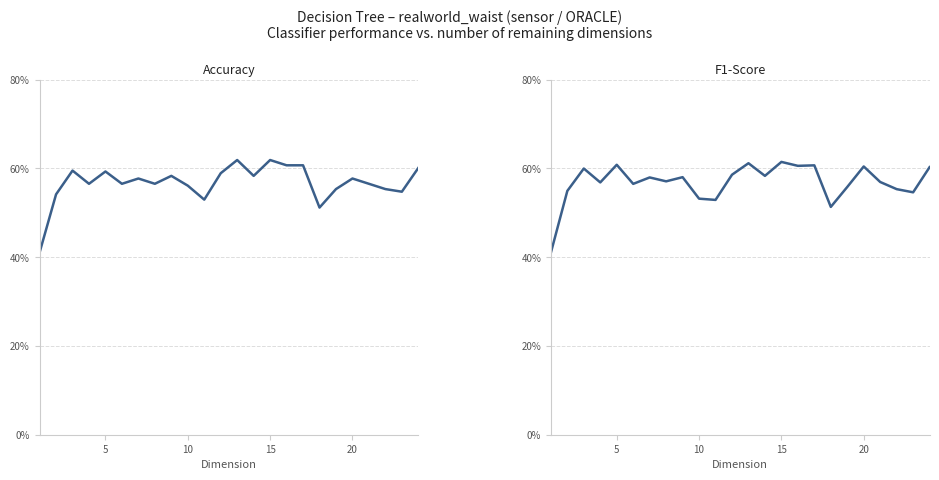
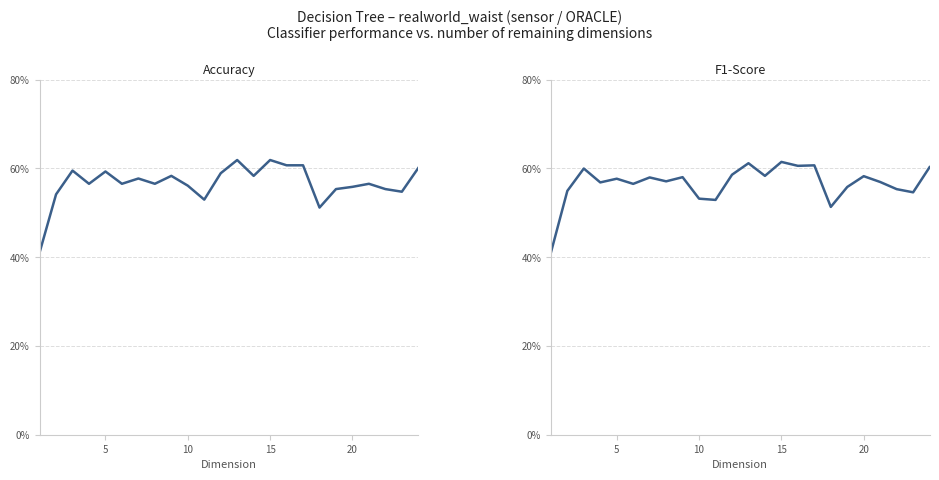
Accuracy, 20: 58% -> 56%
F1-Score, 5: 61% -> 58%
F1-Score, 20: 60% -> 58%
